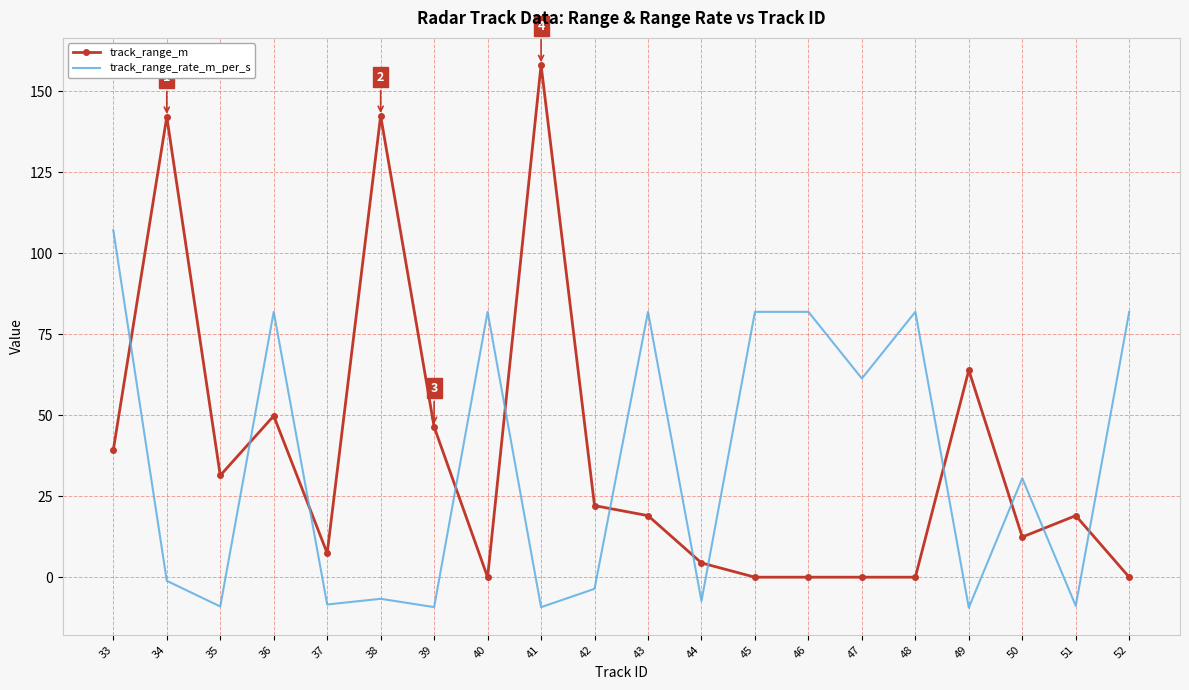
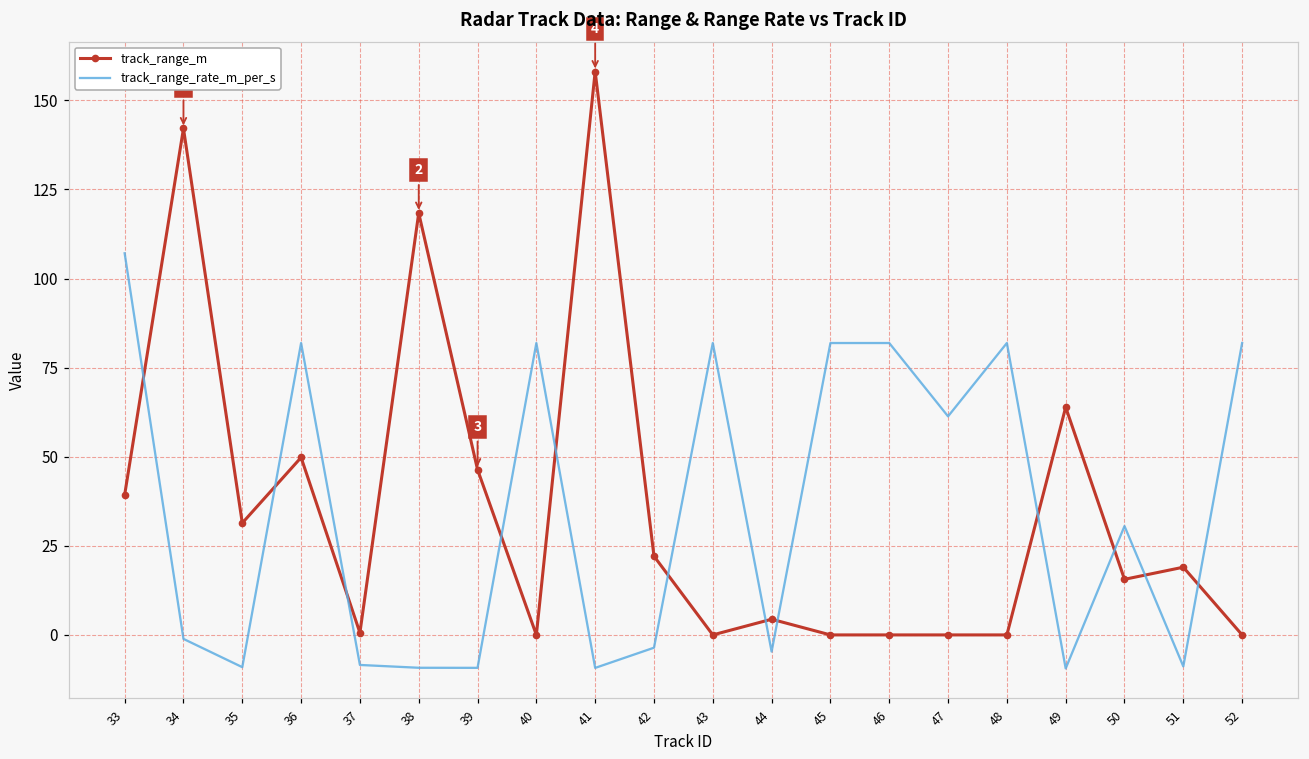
track_range_m, 37: 7 -> 1
track_range_m, 38: 142 -> 118
track_range_rate_m_per_s, 38: -7 -> -9
track_range_m, 43: 19 -> 0
track_range_rate_m_per_s, 44: -7 -> -5
track_range_m, 50: 12 -> 16
